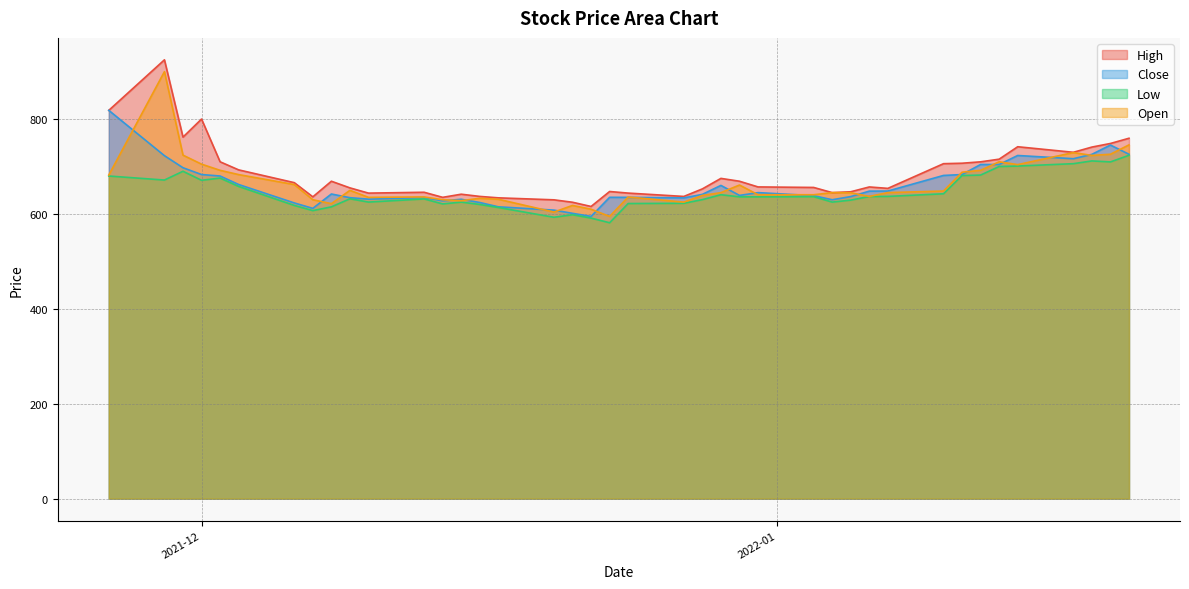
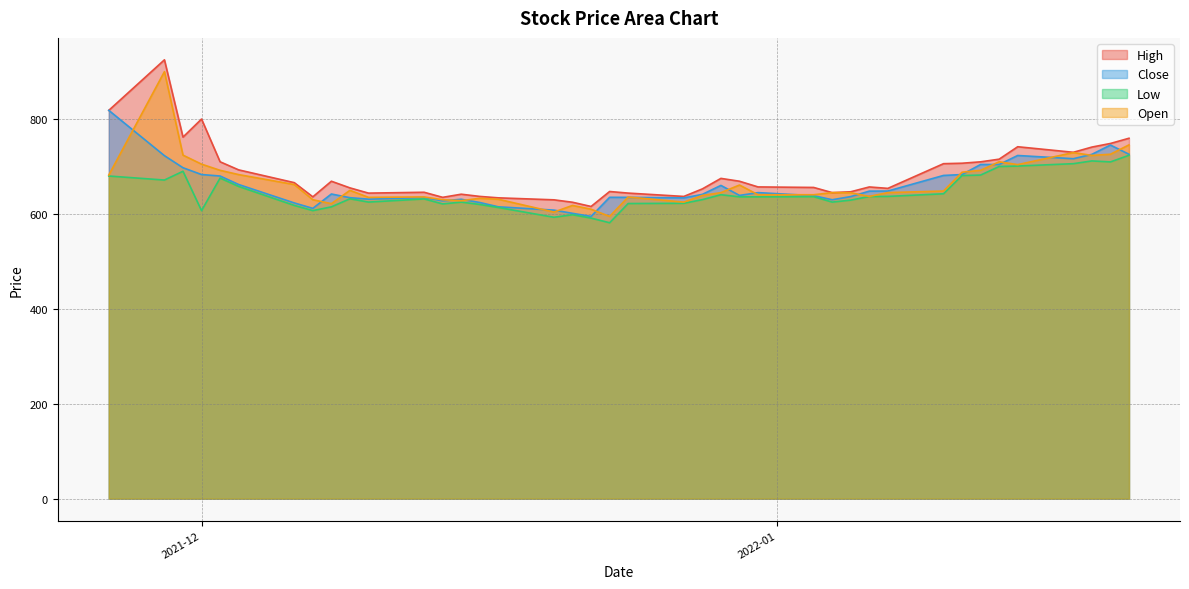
Low, 2021-12: 670 -> 610
